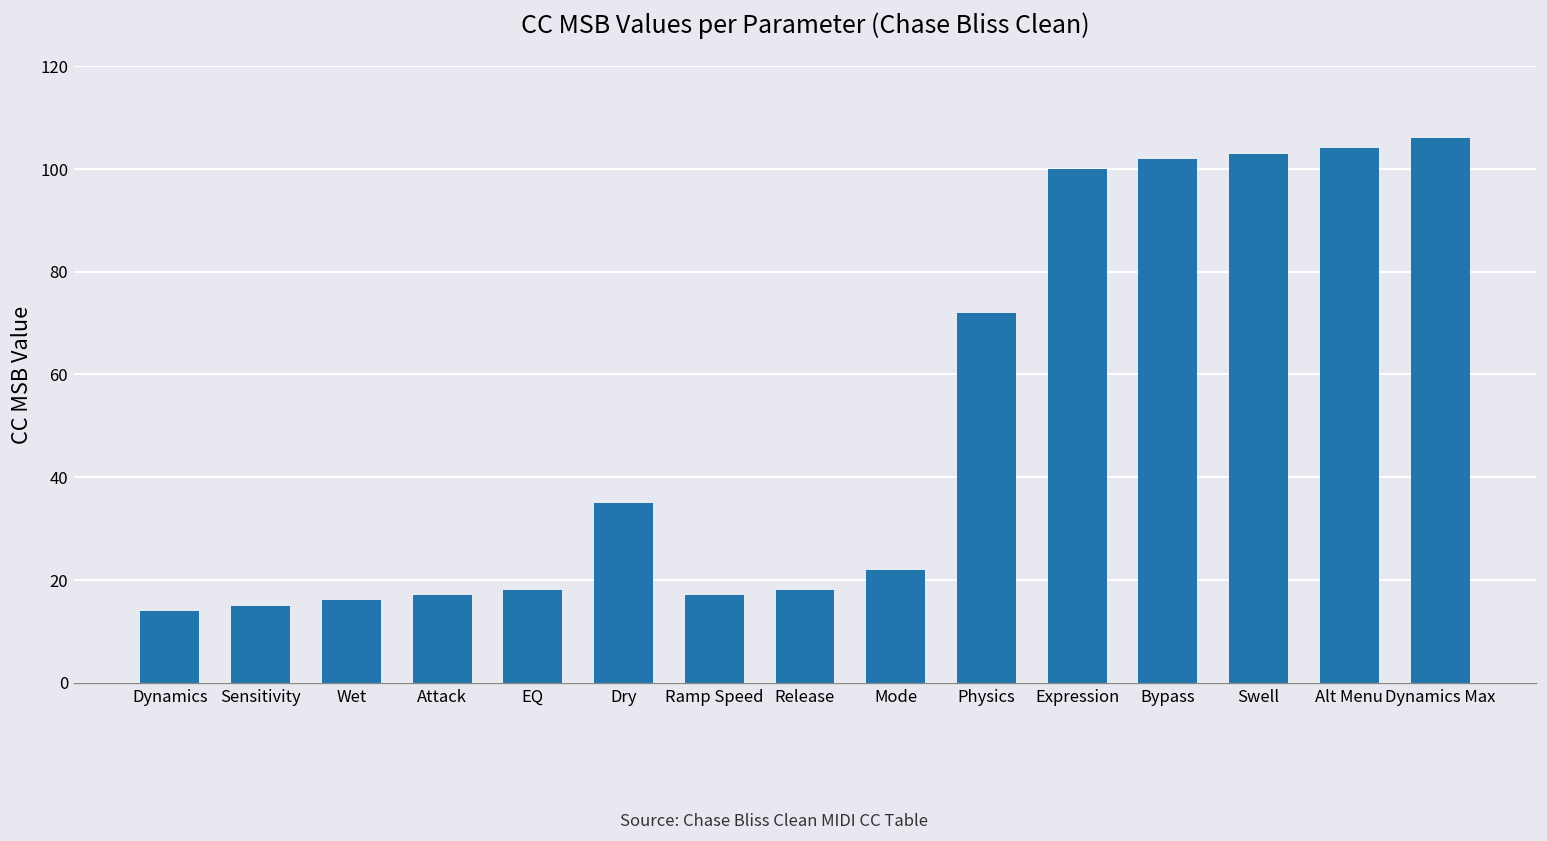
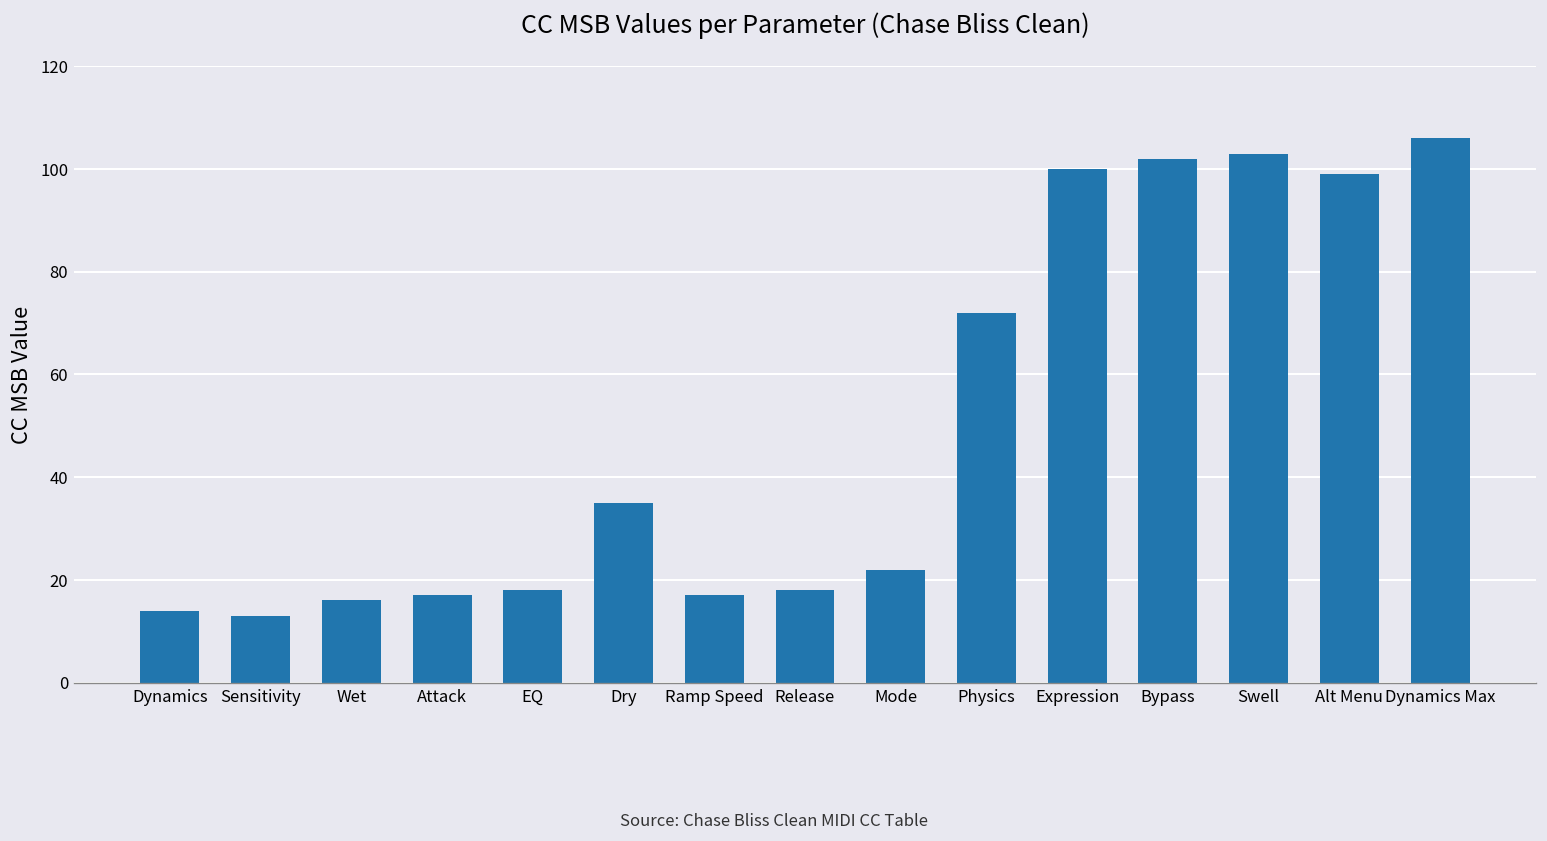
Sensitivity: 15 -> 13
Alt Menu: 104 -> 99
